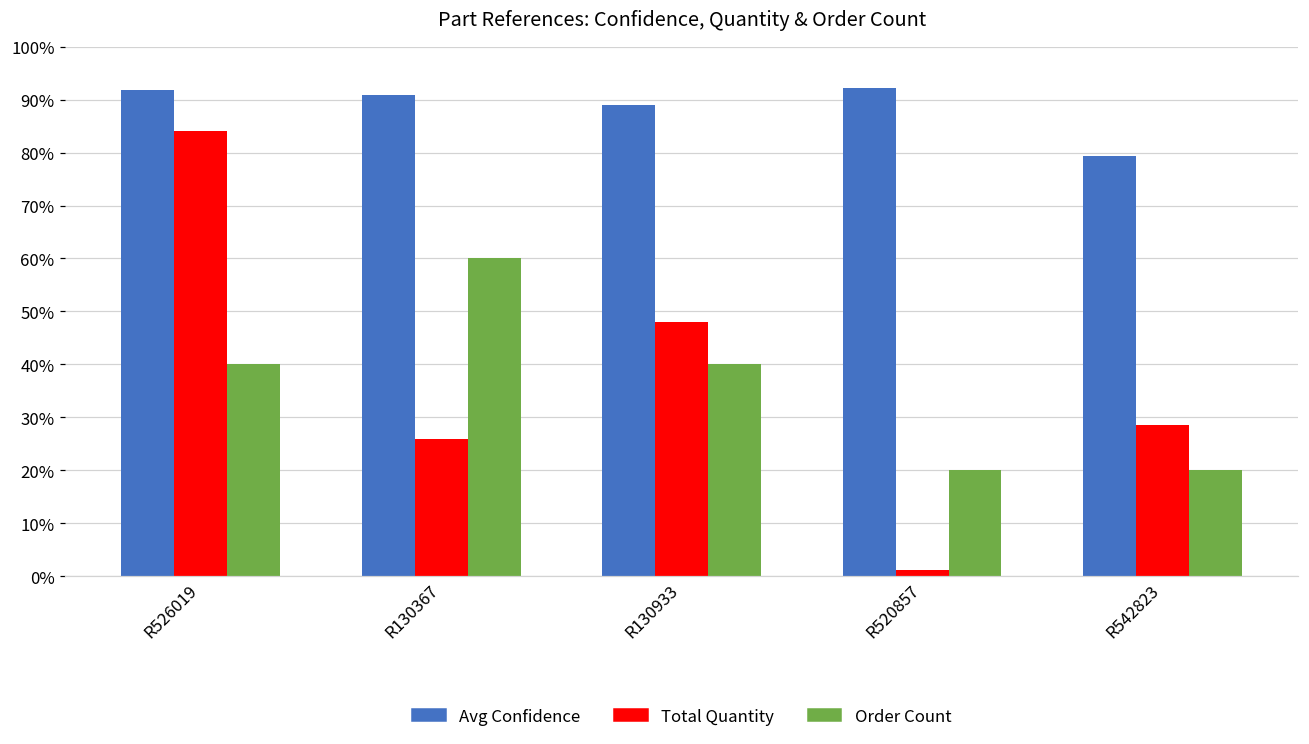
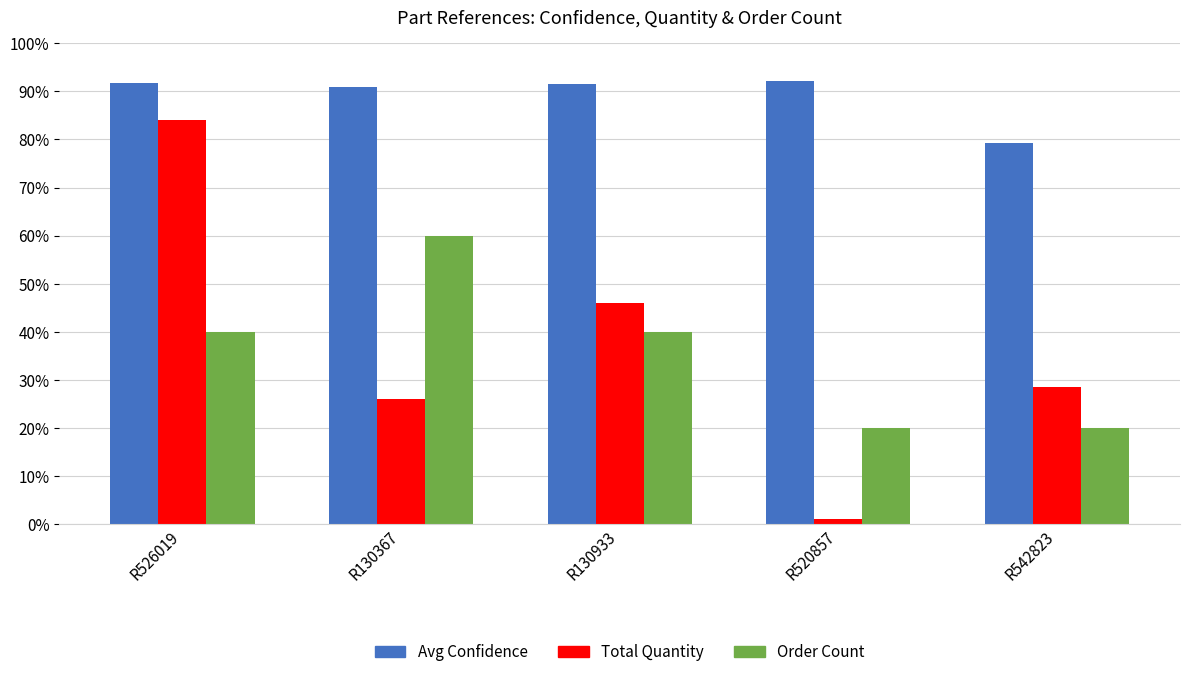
Avg Confidence, R130933: 89% -> 91%
Total Quantity, R130933: 48% -> 46%
